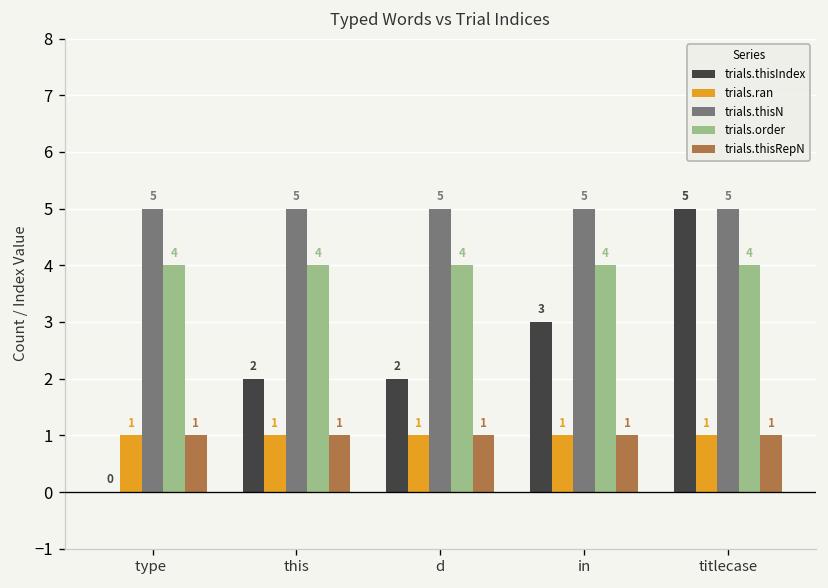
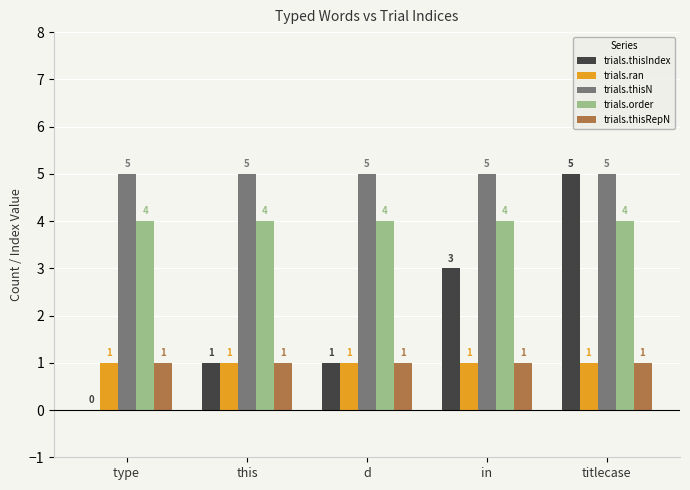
trials.thisIndex, this: 2 -> 1
trials.thisIndex, d: 2 -> 1
